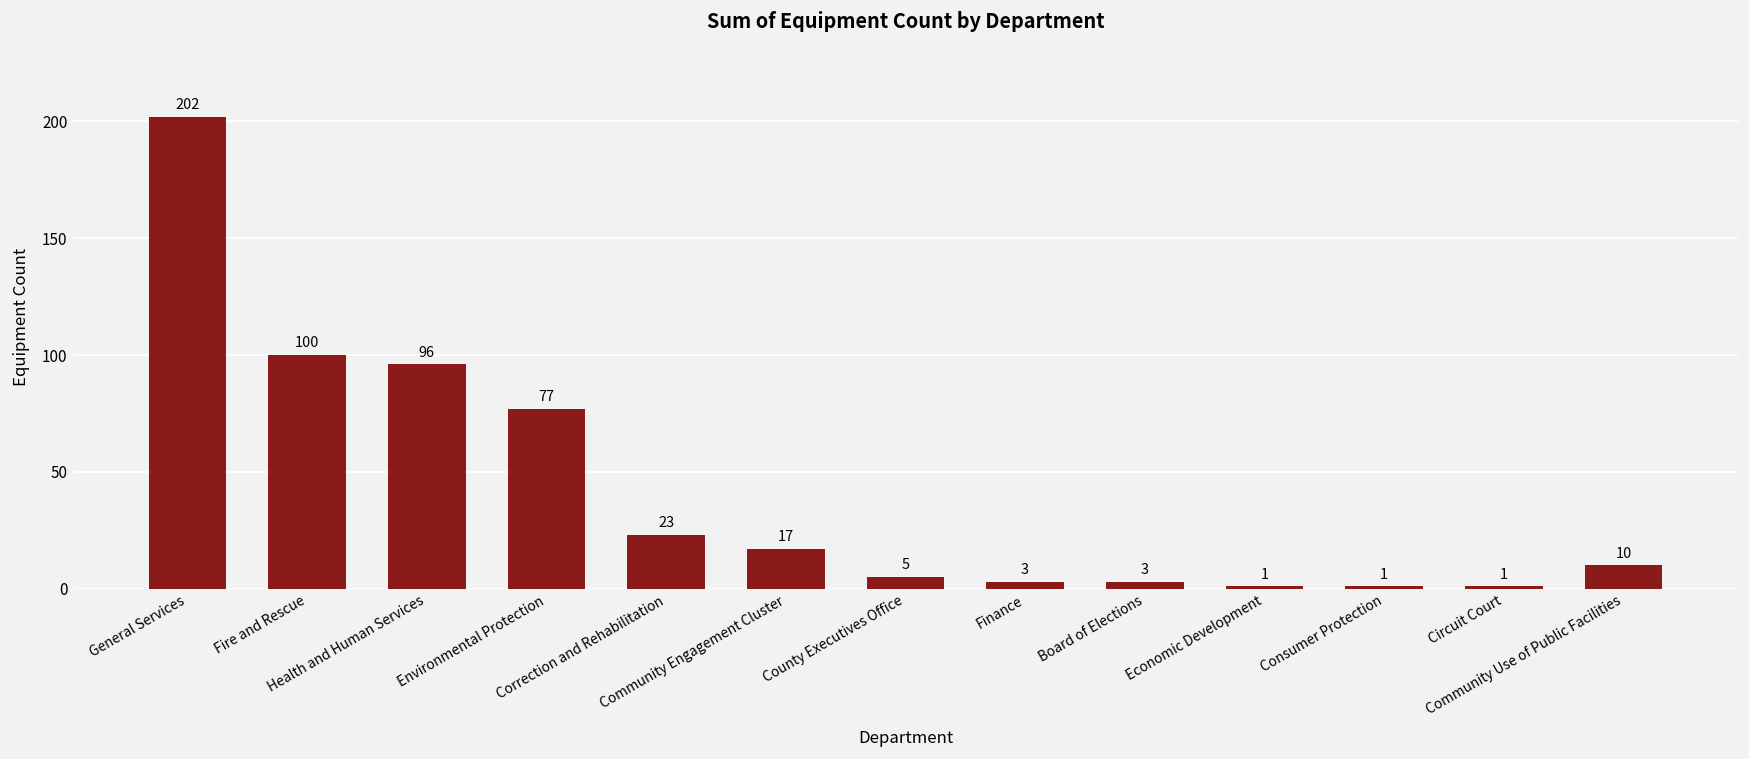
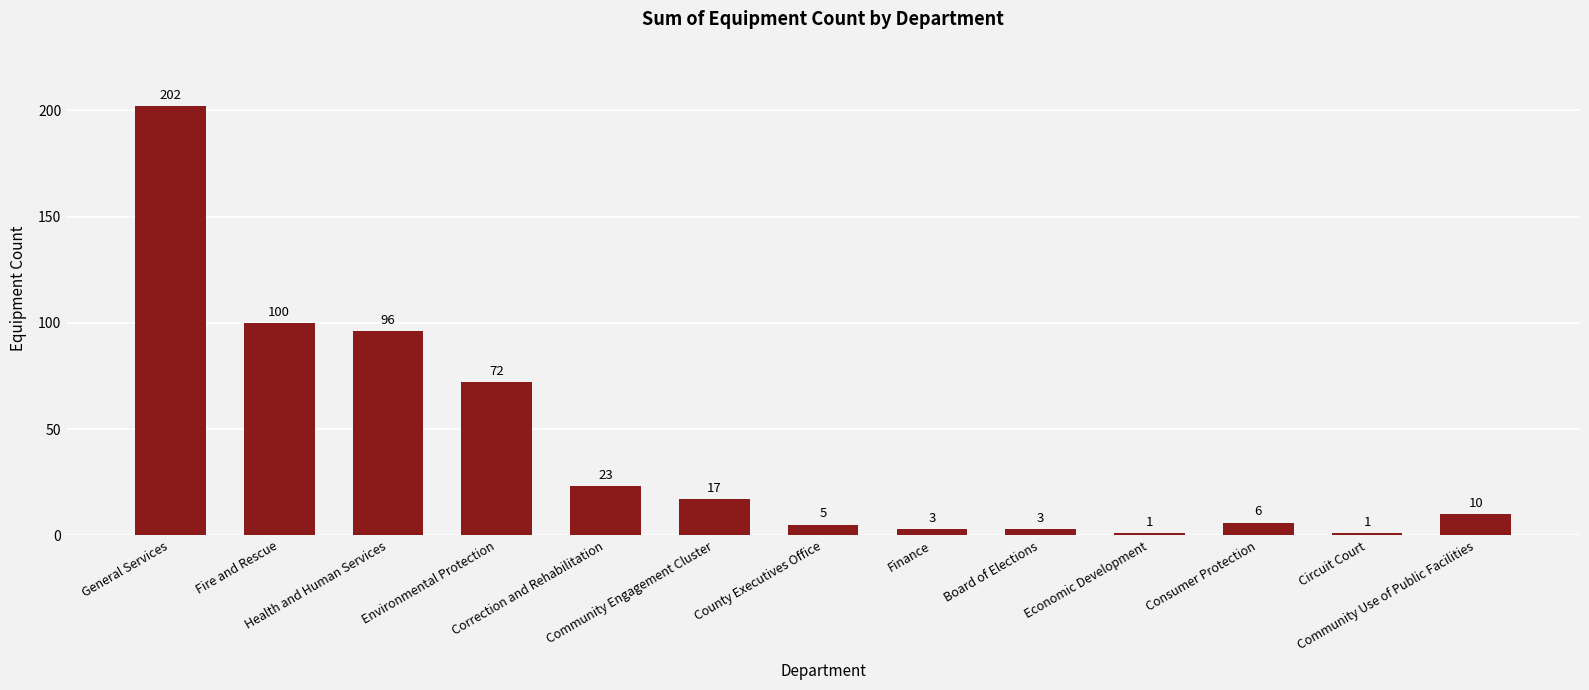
Environmental Protection: 77 -> 72
Consumer Protection: 1 -> 6
